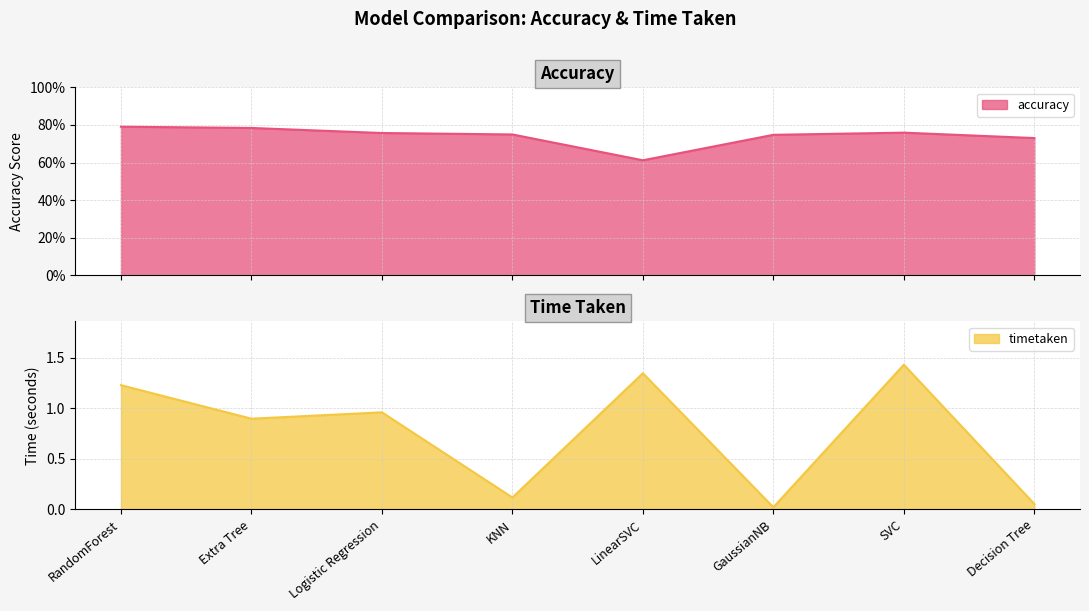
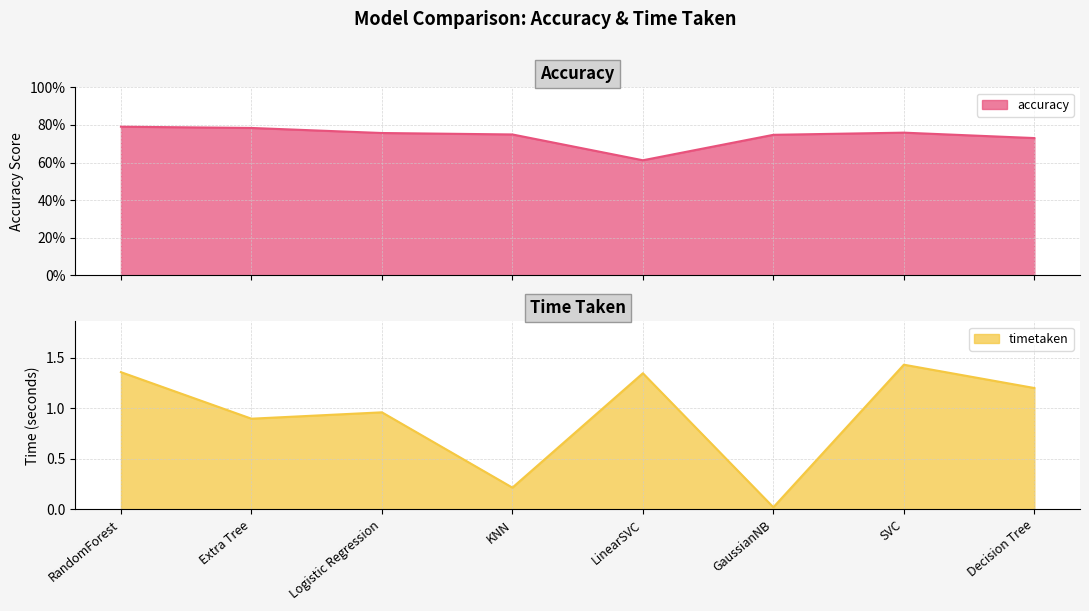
Time Taken, RandomForest: 1.23 -> 1.36
Time Taken, KNN: 0.12 -> 0.22
Time Taken, Decision Tree: 0.05 -> 1.20
